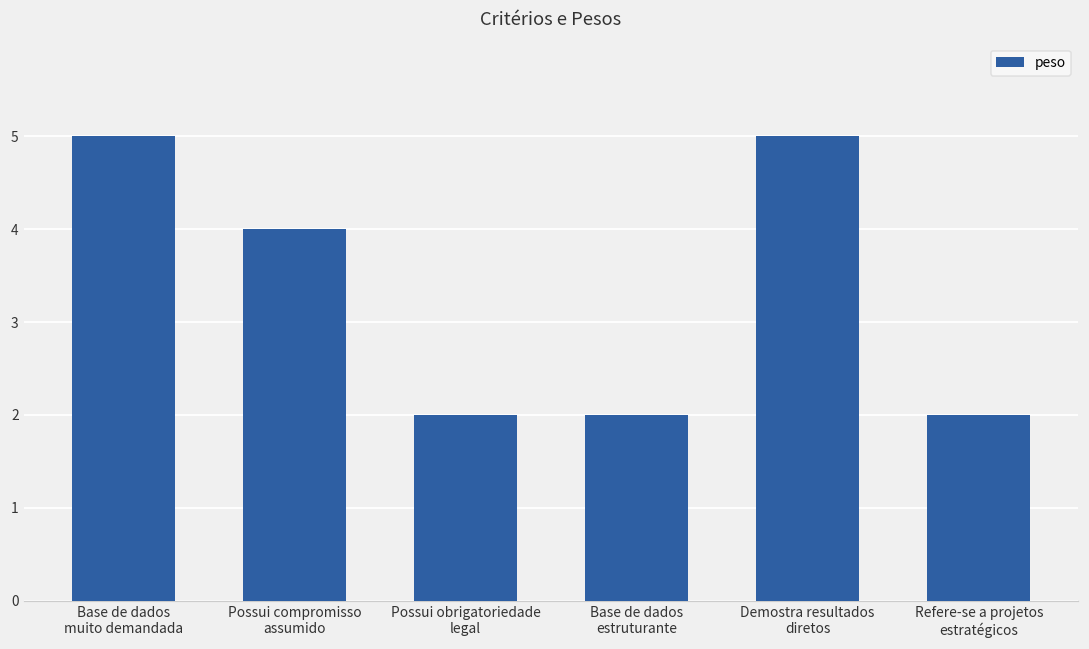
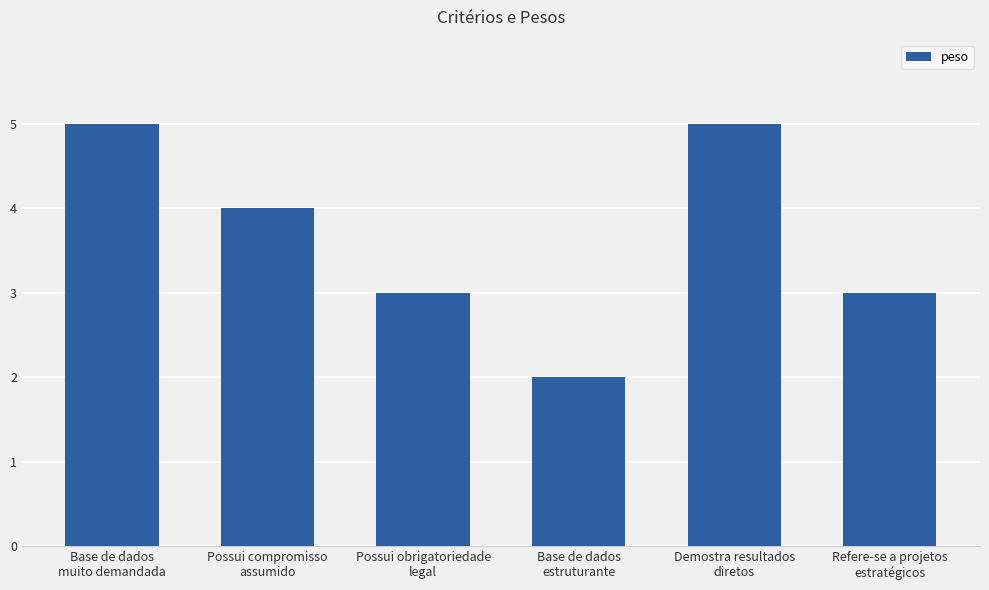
Possui obrigatoriedade legal: 2 -> 3
Refere-se a projetos estratégicos: 2 -> 3
